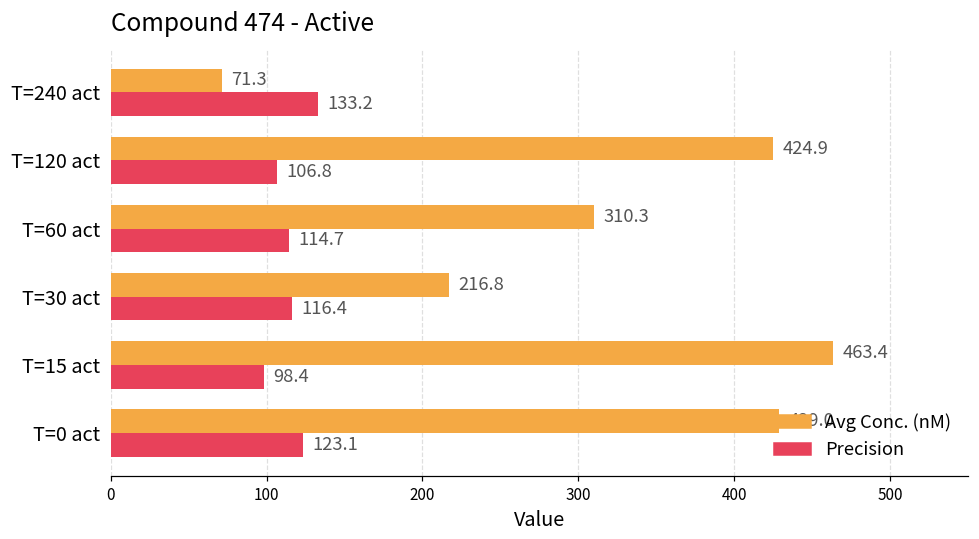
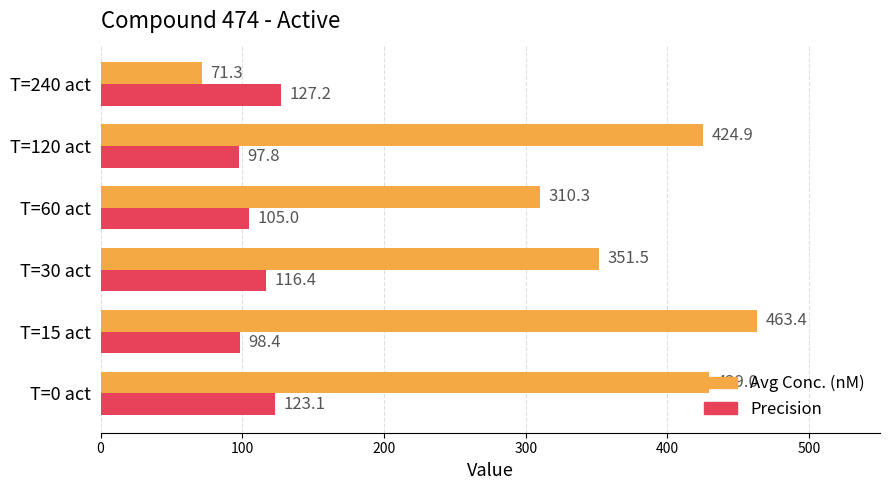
Precision, T=240 act: 133.2 -> 127.2
Precision, T=120 act: 106.8 -> 97.8
Precision, T=60 act: 114.7 -> 105.0
Avg Conc. (nM), T=30 act: 216.8 -> 351.5
